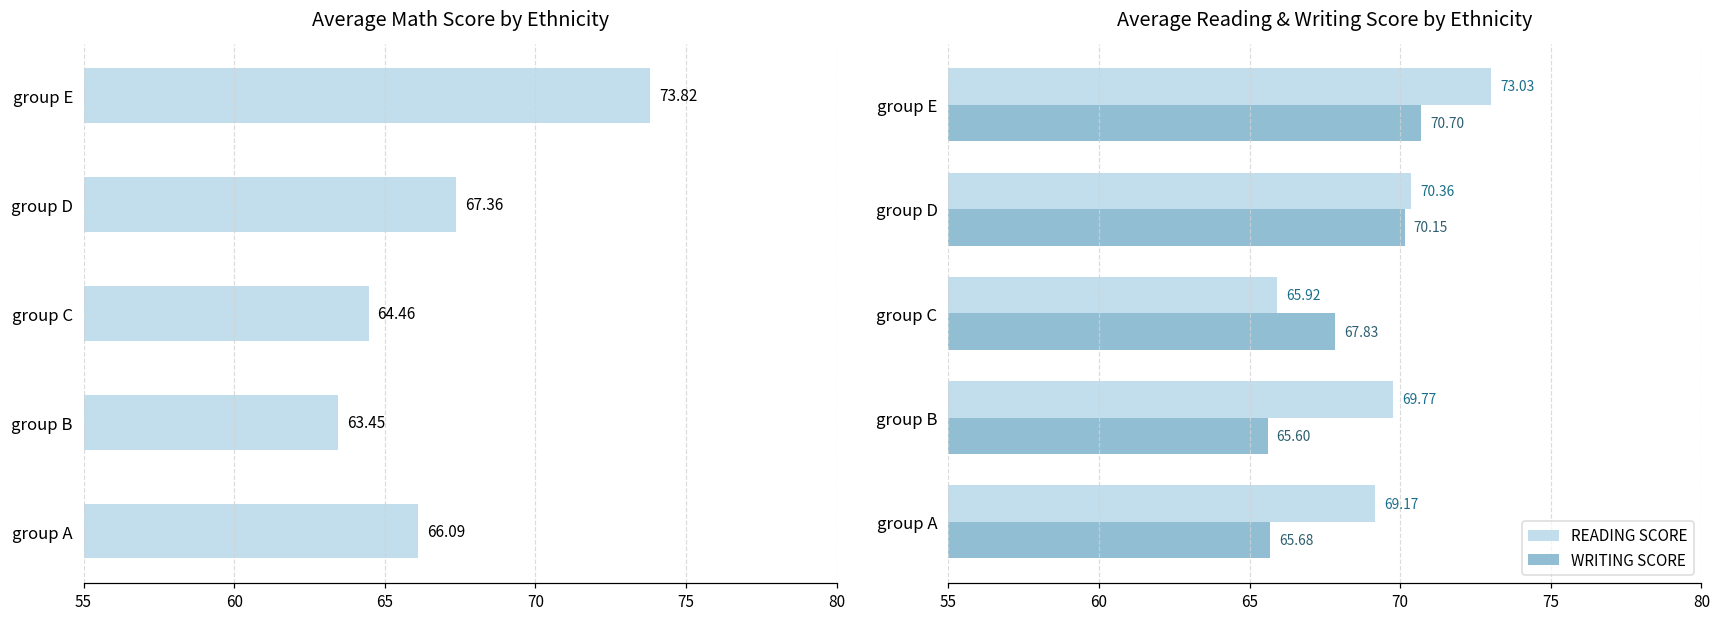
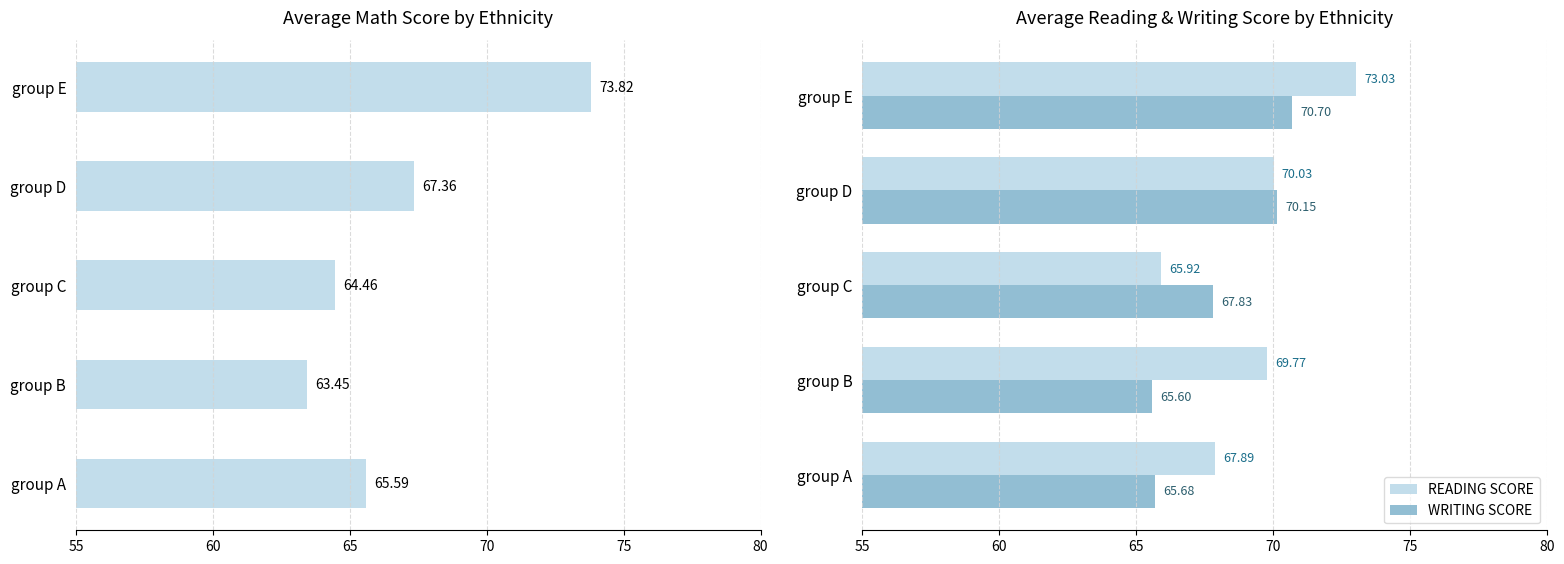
Average Math Score by Ethnicity, group A: 66.09 -> 65.59
Average Reading & Writing Score by Ethnicity, READING SCORE, group D: 70.36 -> 70.03
Average Reading & Writing Score by Ethnicity, READING SCORE, group A: 69.17 -> 67.89
